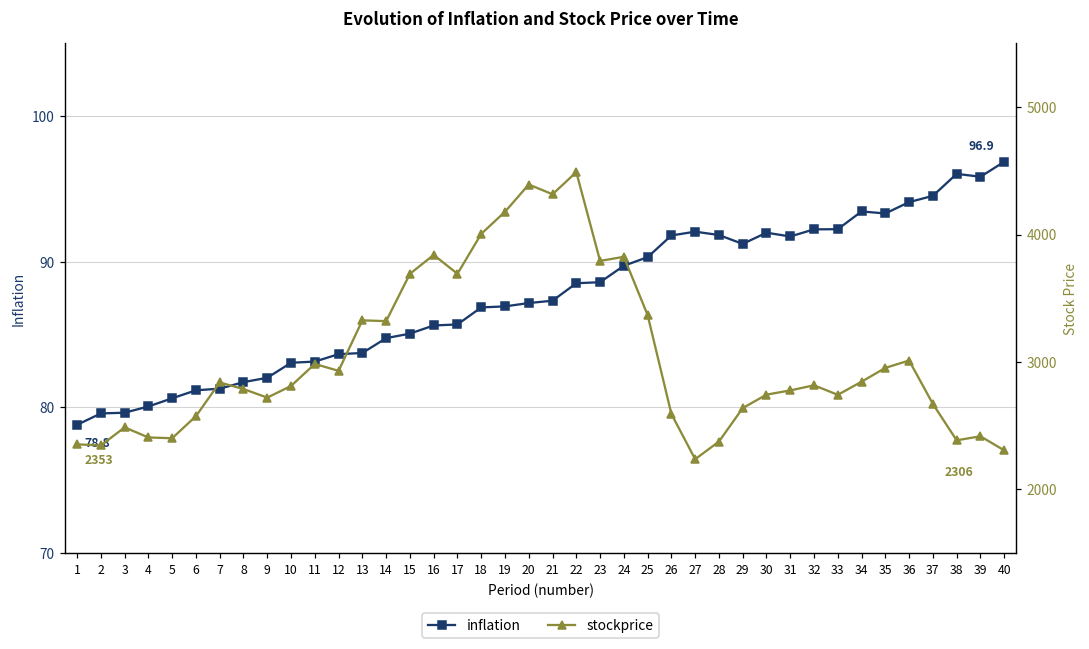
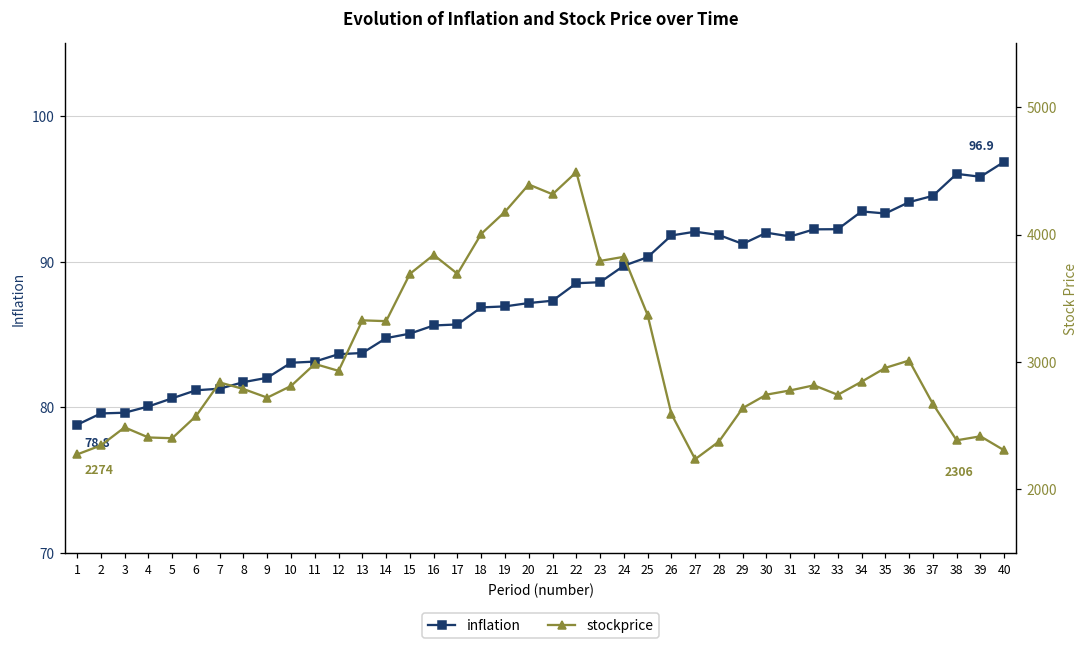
stockprice, 1: 2353 -> 2274
